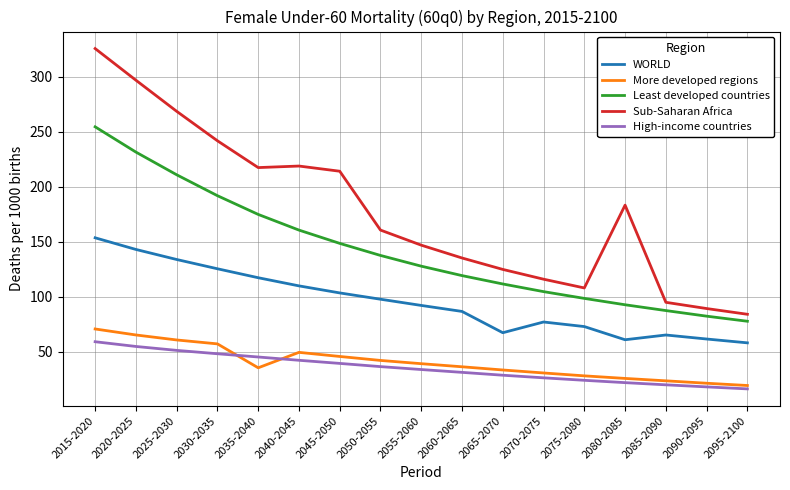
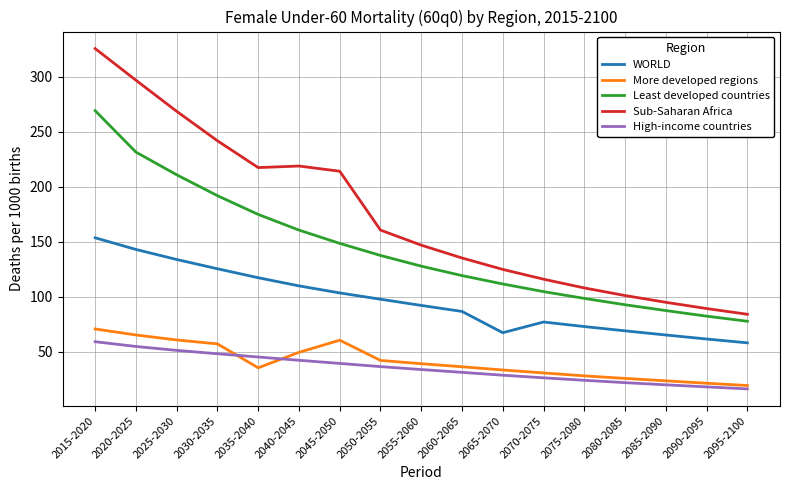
Least developed countries, 2015-2020: 254 -> 269
More developed regions, 2045-2050: 46 -> 61
WORLD, 2080-2085: 61 -> 69
Sub-Saharan Africa, 2080-2085: 183 -> 101
